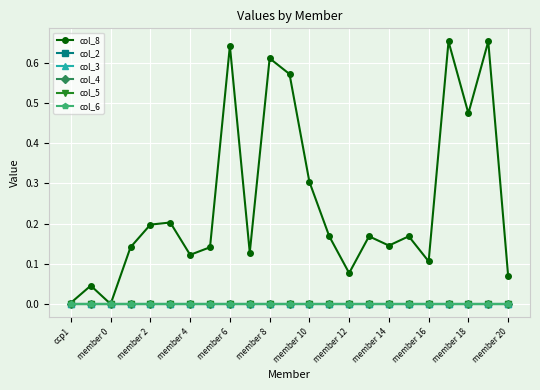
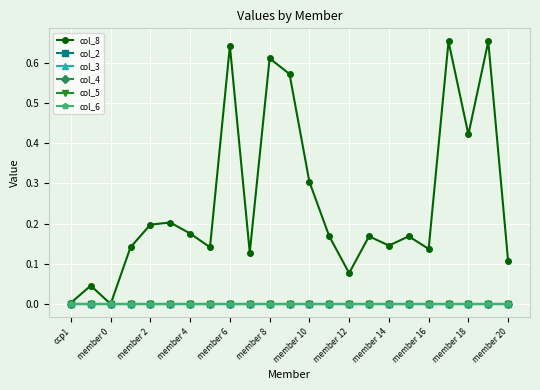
col_8, member 4: 0.12 -> 0.18
col_8, member 16: 0.11 -> 0.14
col_8, member 18: 0.47 -> 0.42
col_8, member 20: 0.07 -> 0.11
